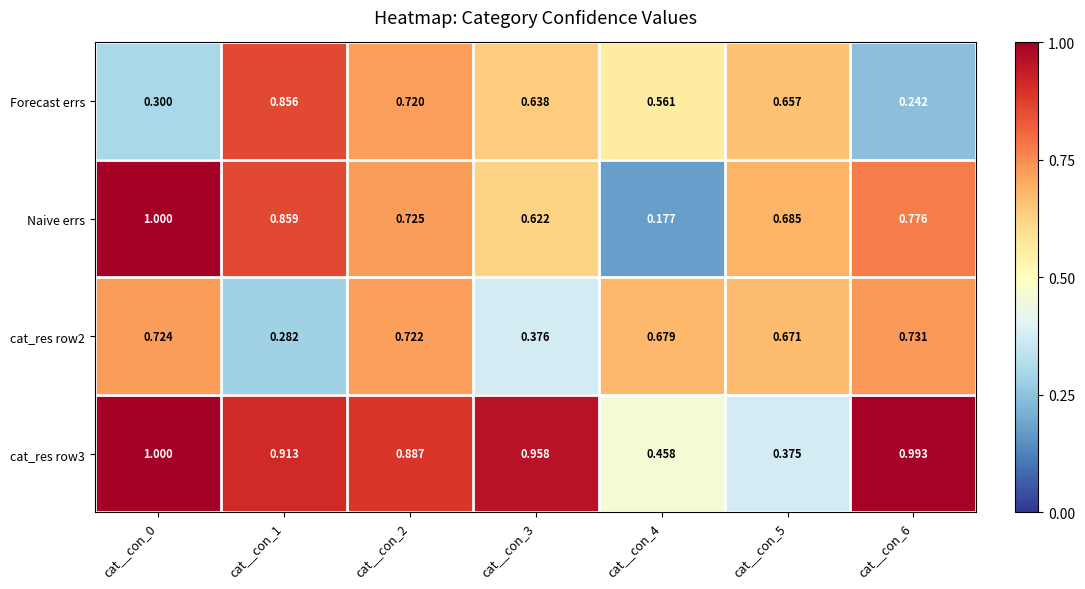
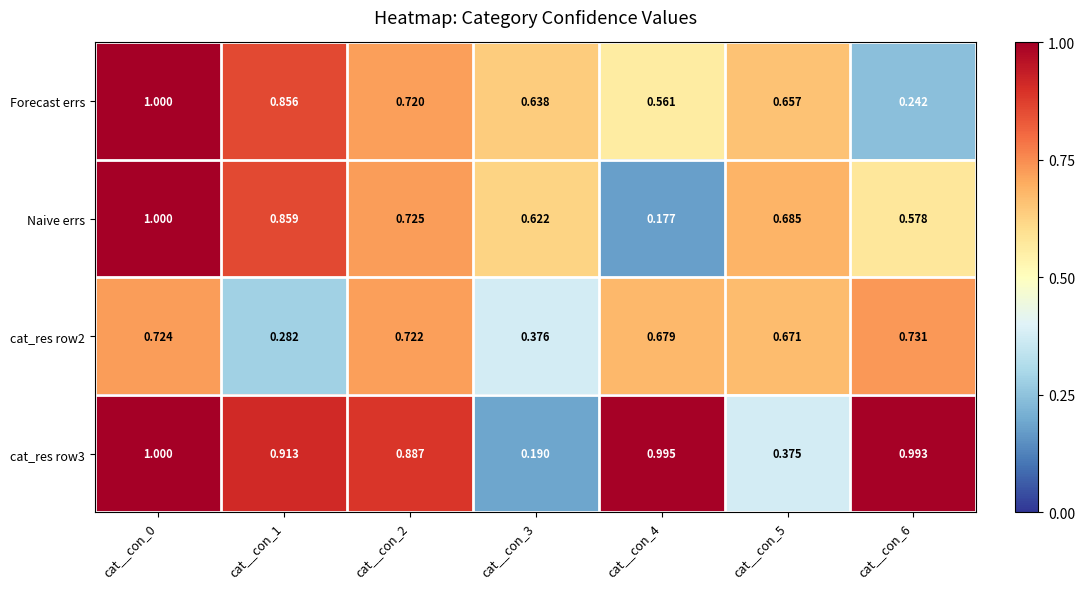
Forecast errs, cat__con_0: 0.300 -> 1.000
Naive errs, cat__con_6: 0.776 -> 0.578
cat_res row3, cat__con_3: 0.958 -> 0.190
cat_res row3, cat__con_4: 0.458 -> 0.995
